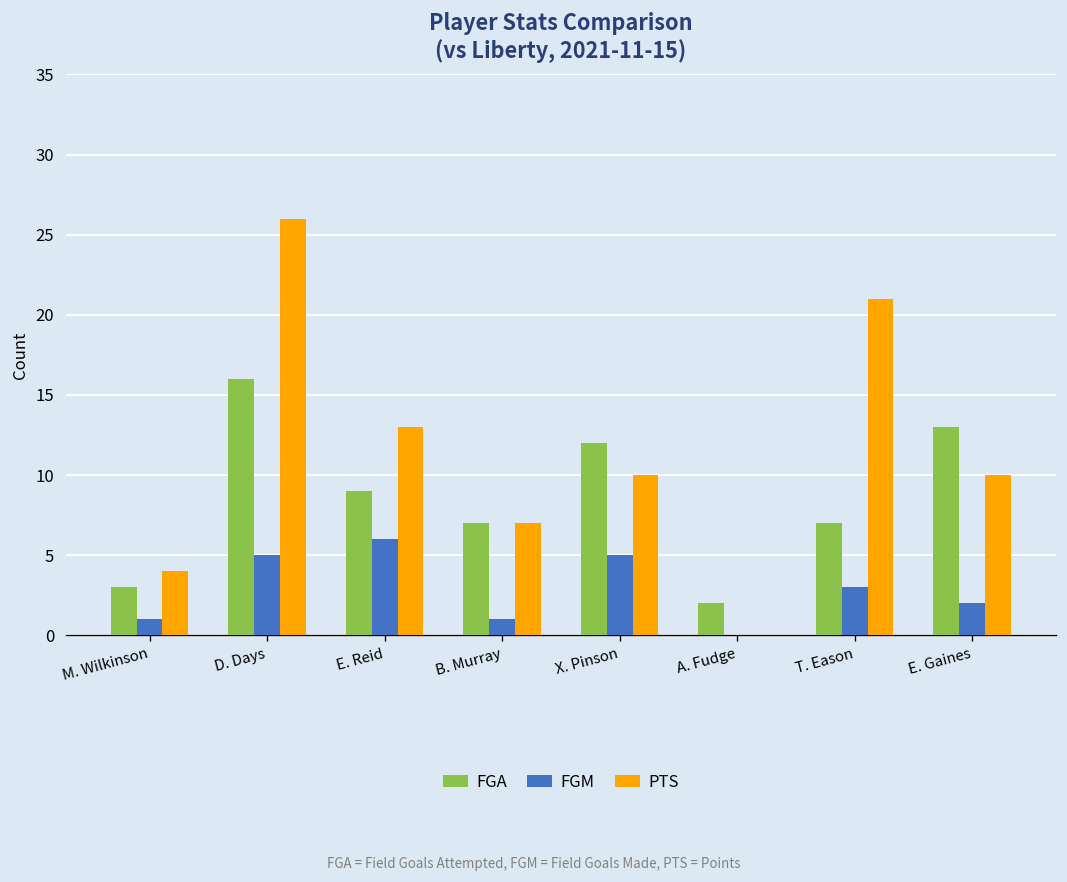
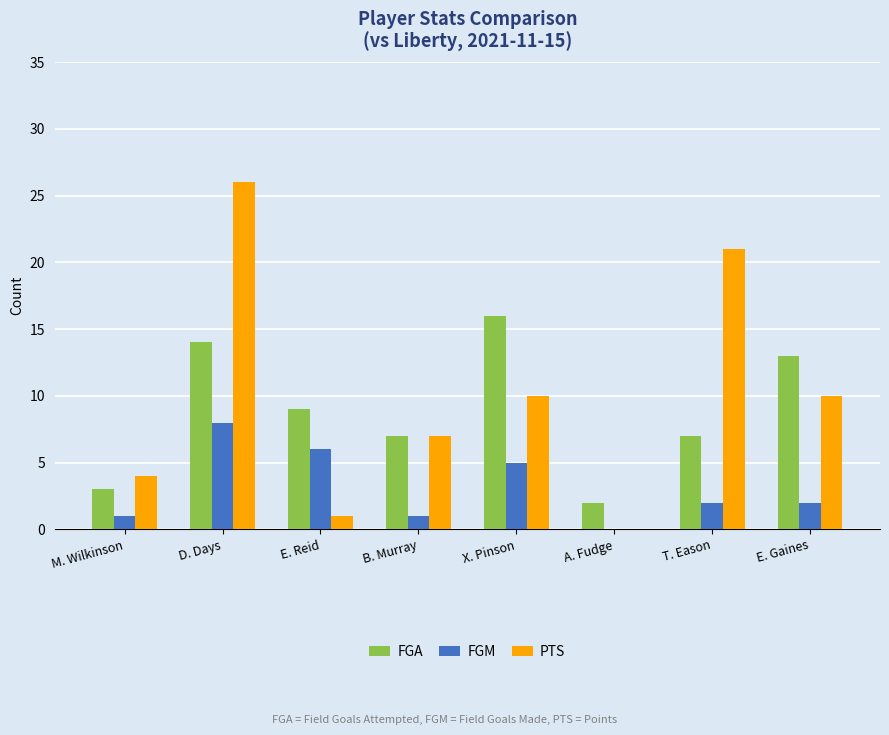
FGA, D. Days: 16 -> 14
FGM, D. Days: 5 -> 8
PTS, E. Reid: 13 -> 1
FGA, X. Pinson: 12 -> 16
FGM, T. Eason: 3 -> 2
